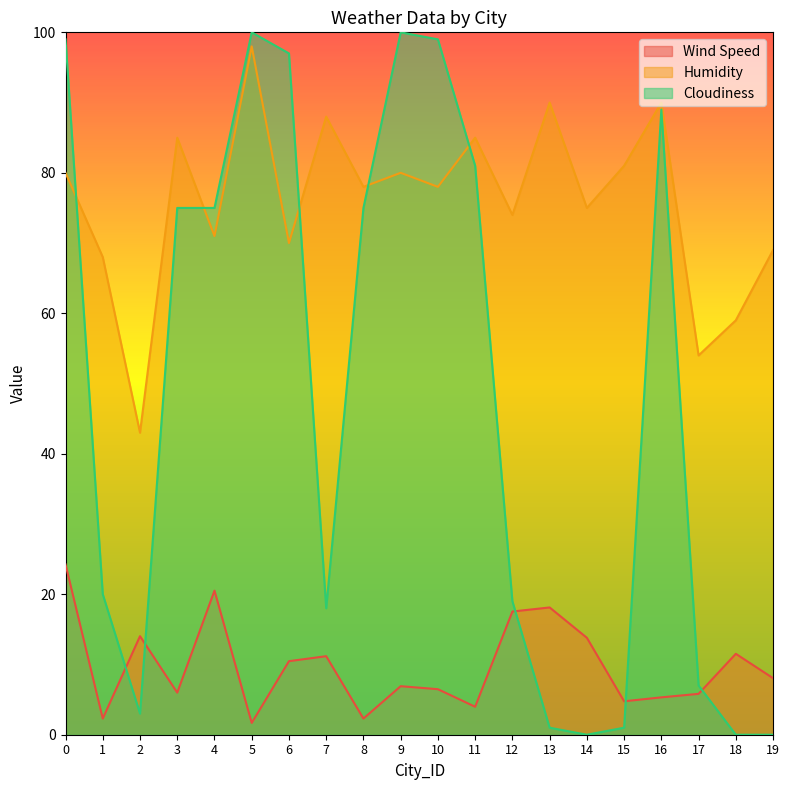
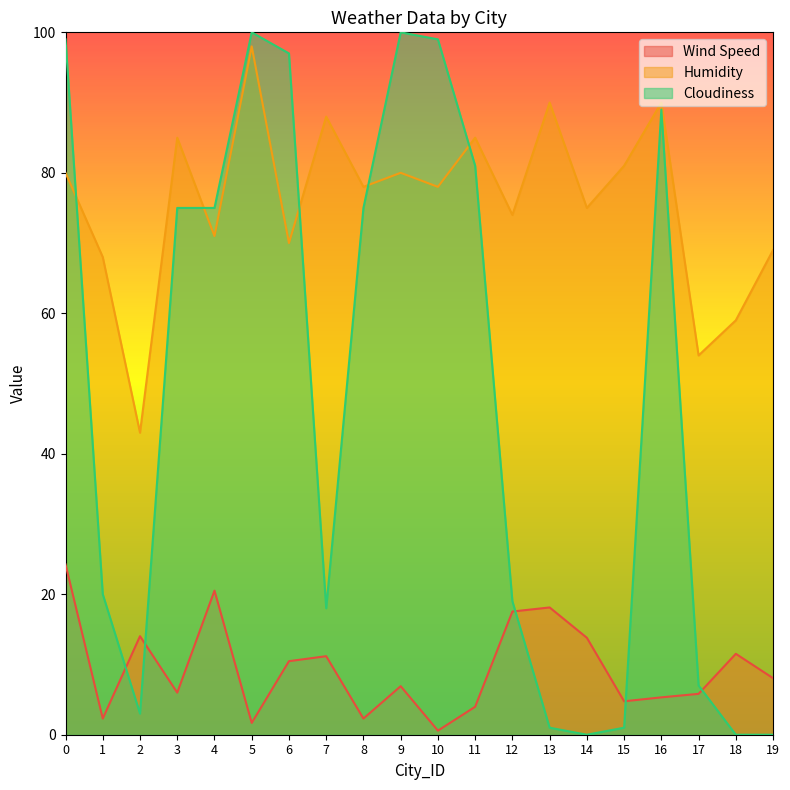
Wind Speed, 10: 6 -> 1
